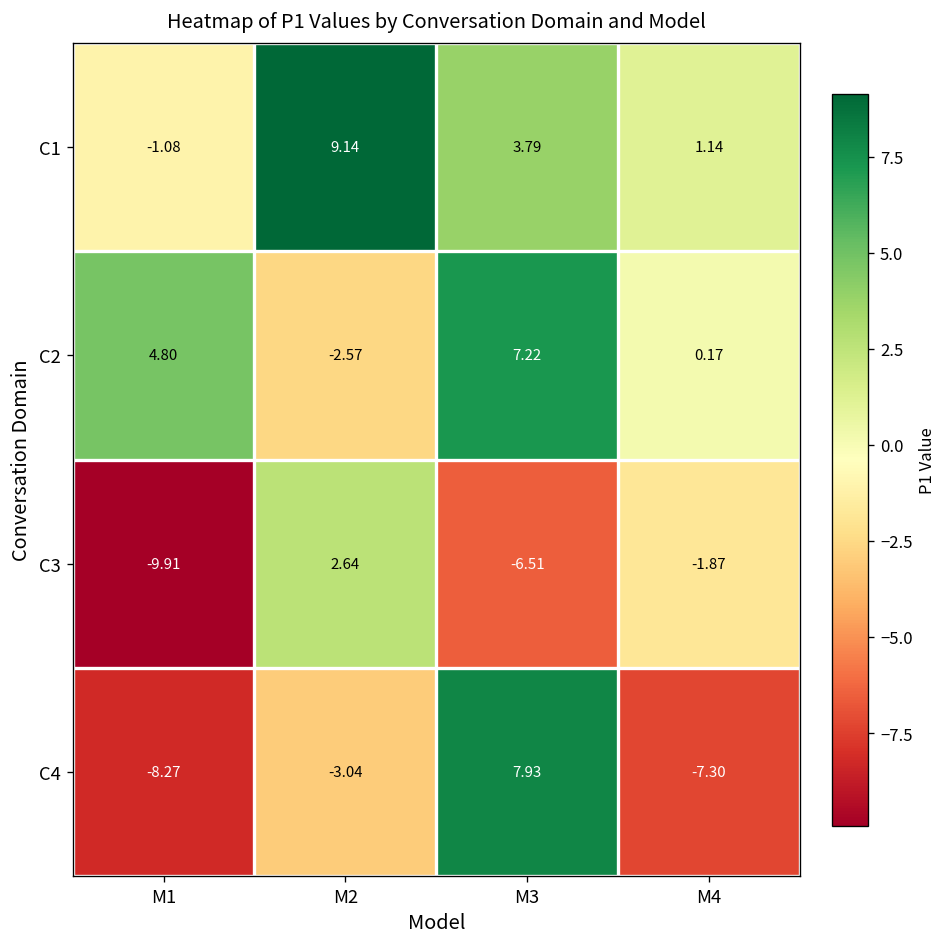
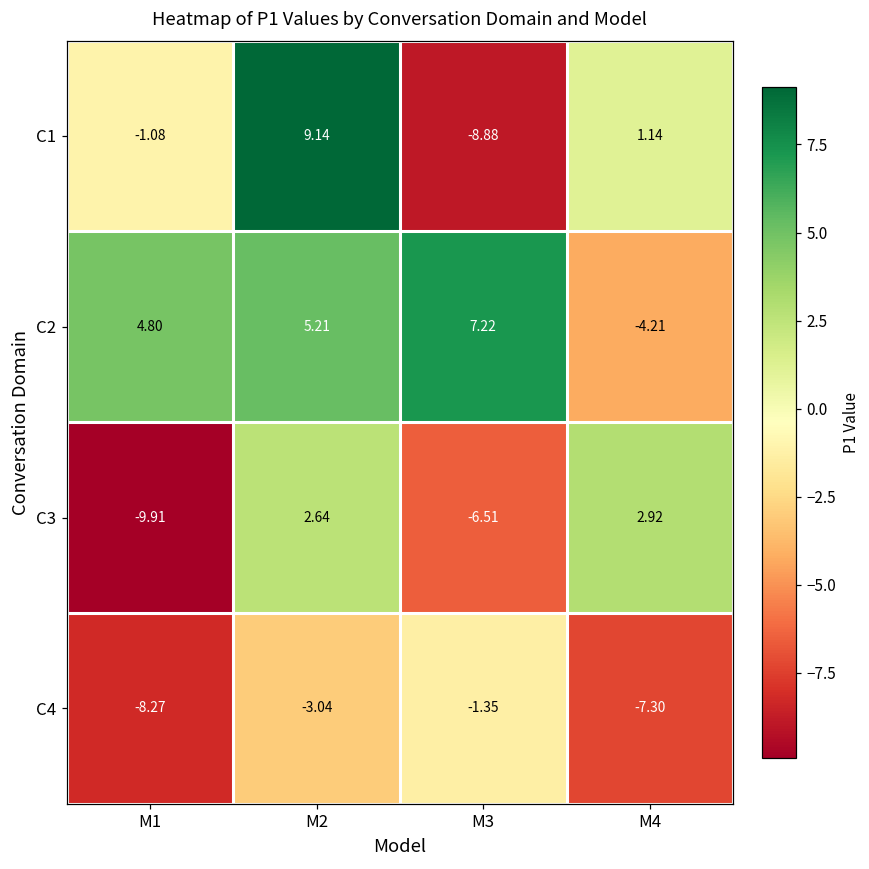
C1, M3: 3.79 -> -8.88
C2, M2: -2.57 -> 5.21
C2, M4: 0.17 -> -4.21
C3, M4: -1.87 -> 2.92
C4, M3: 7.93 -> -1.35
